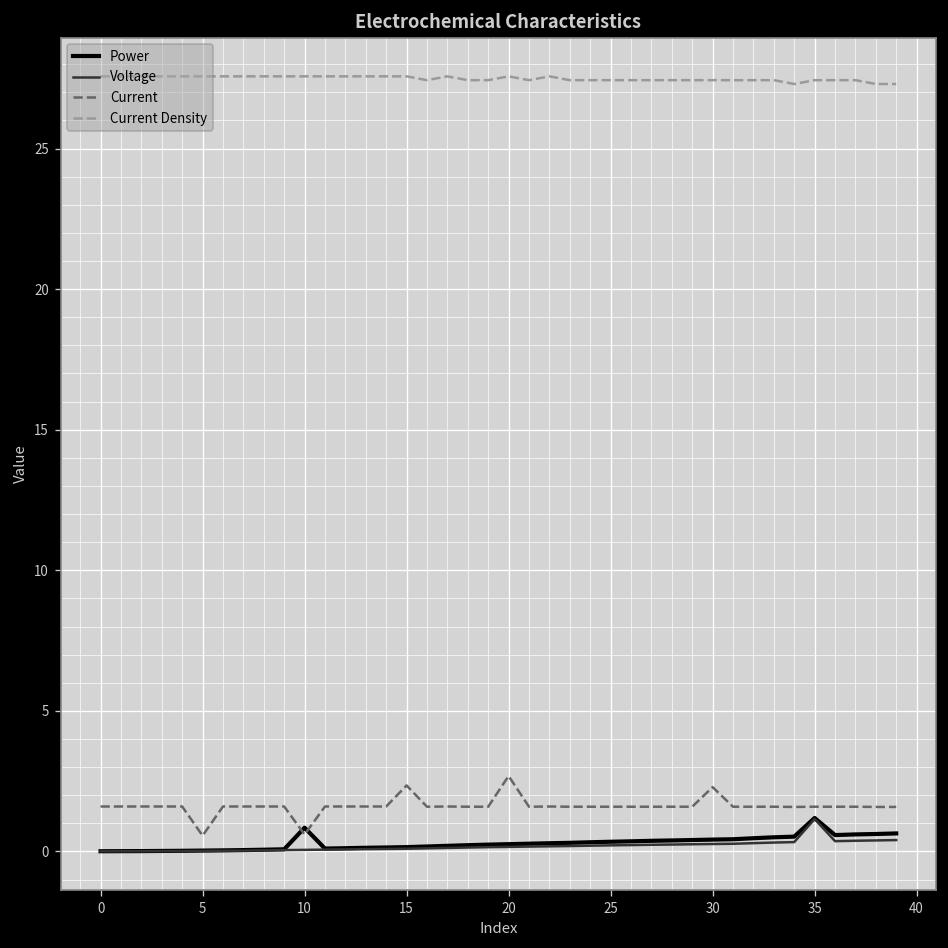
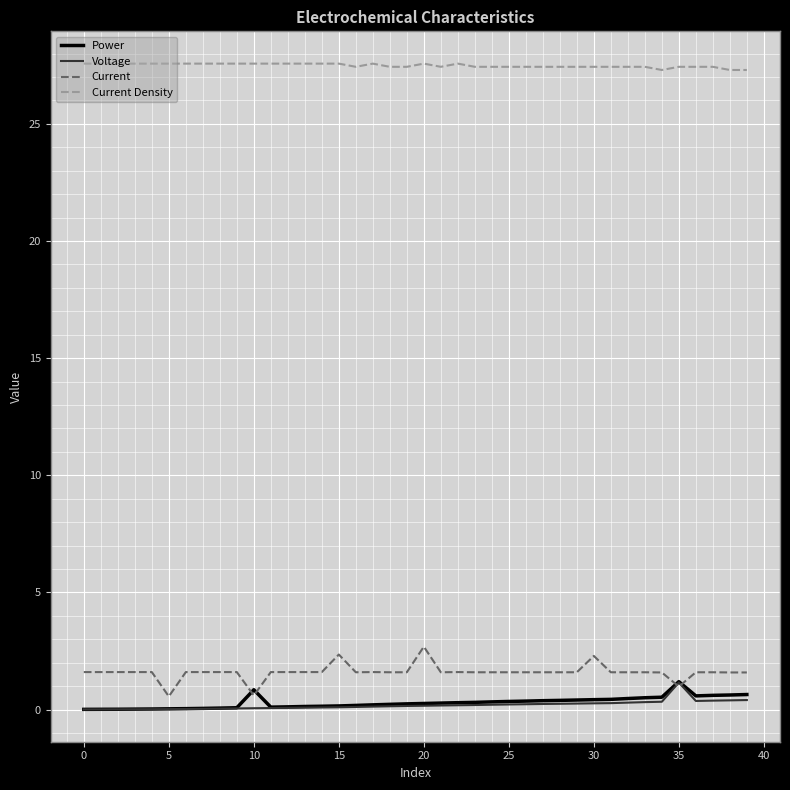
Current, 35: 1.6 -> 1.0
